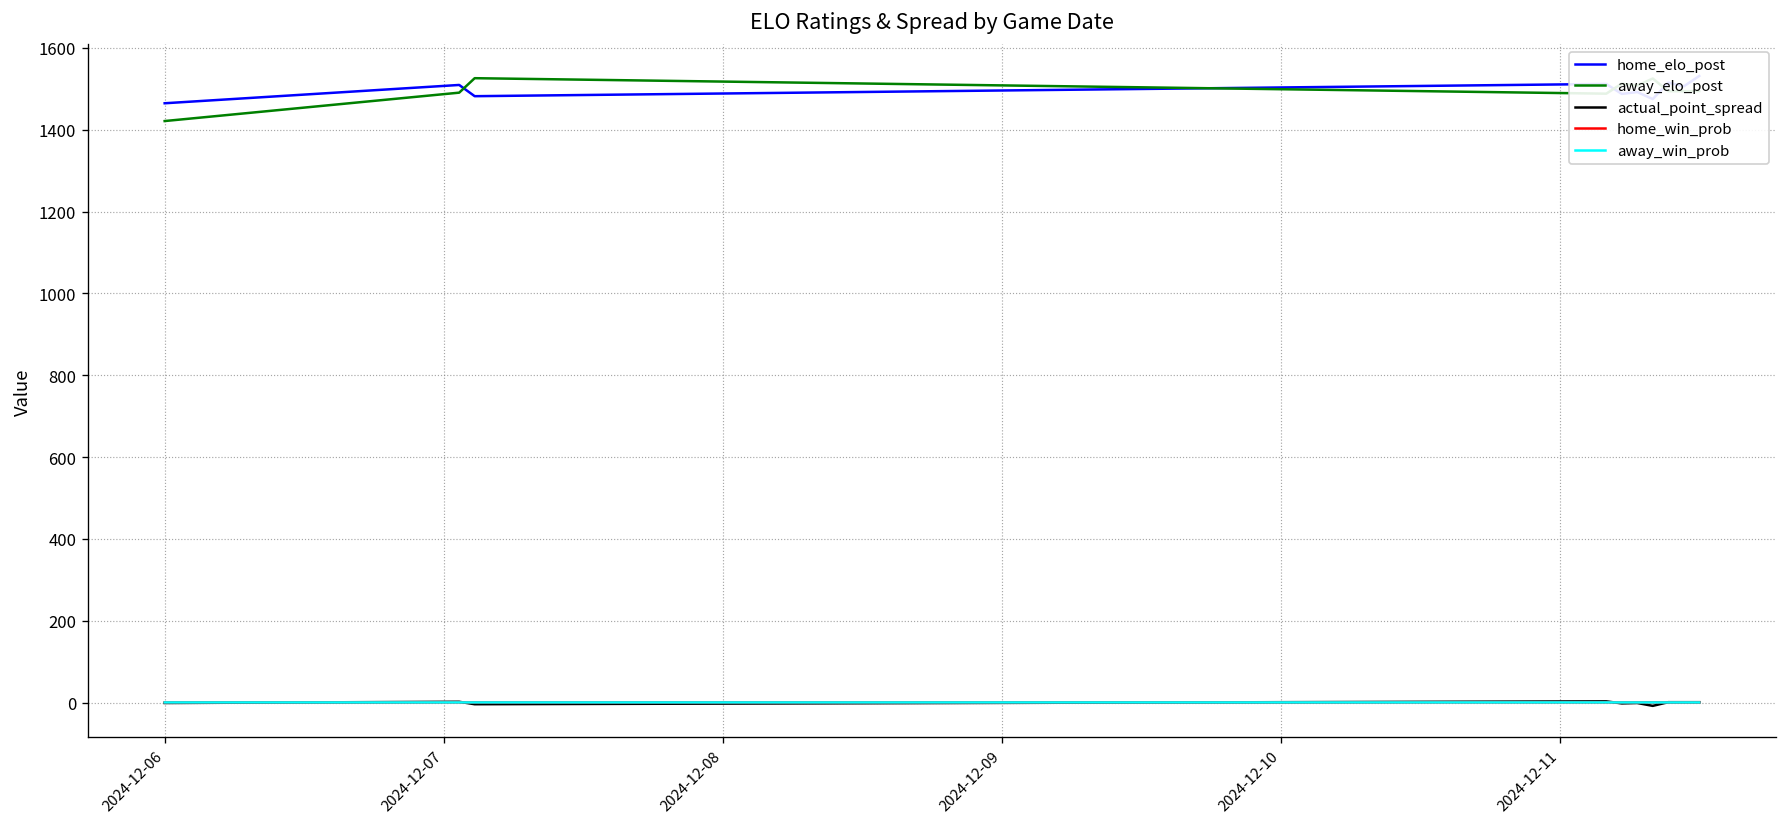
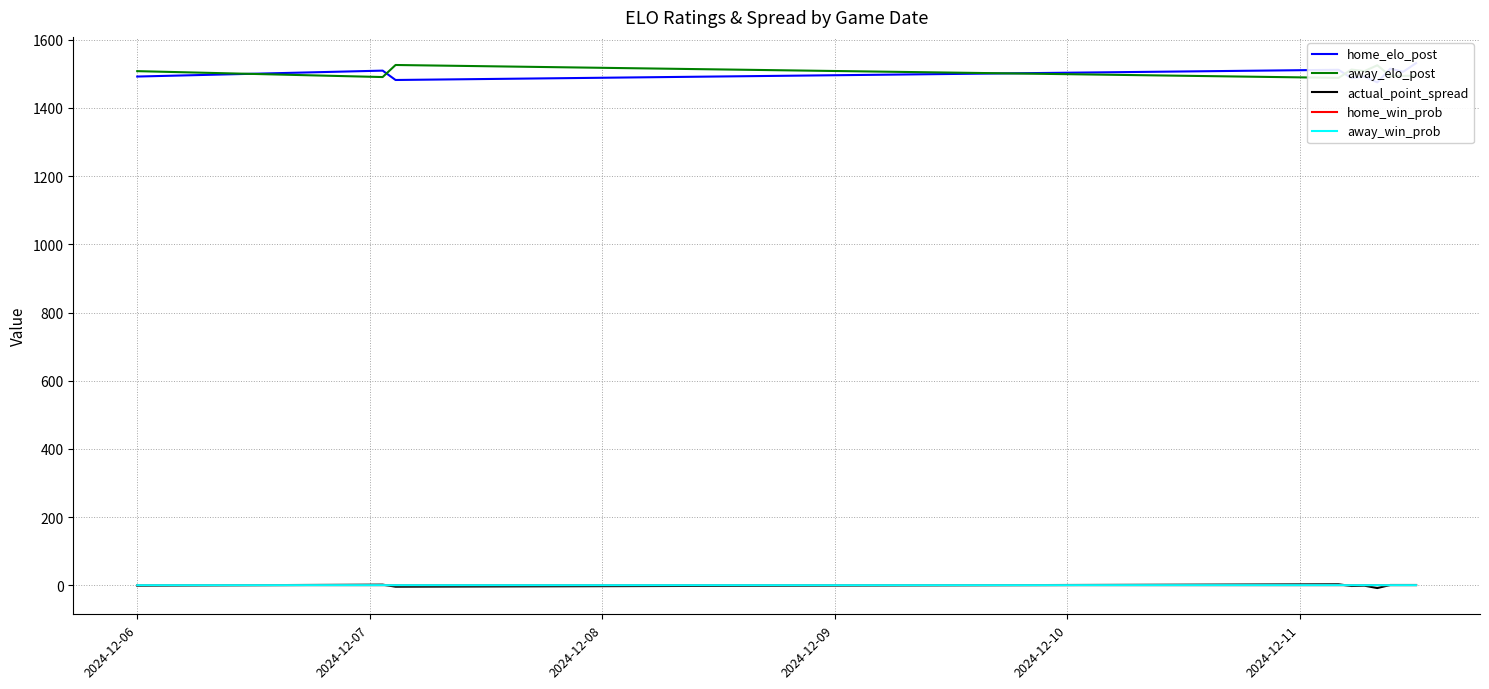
home_elo_post, 2024-12-06: 1460 -> 1490
away_elo_post, 2024-12-06: 1420 -> 1510
